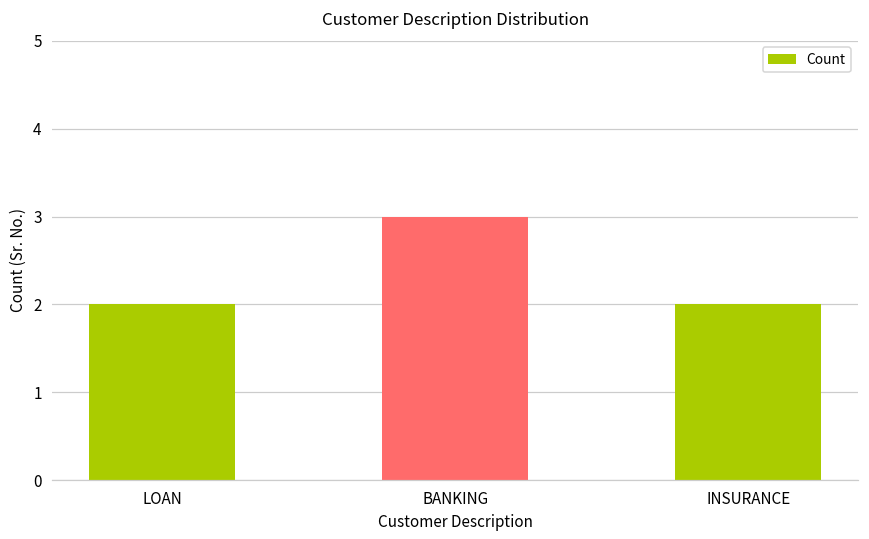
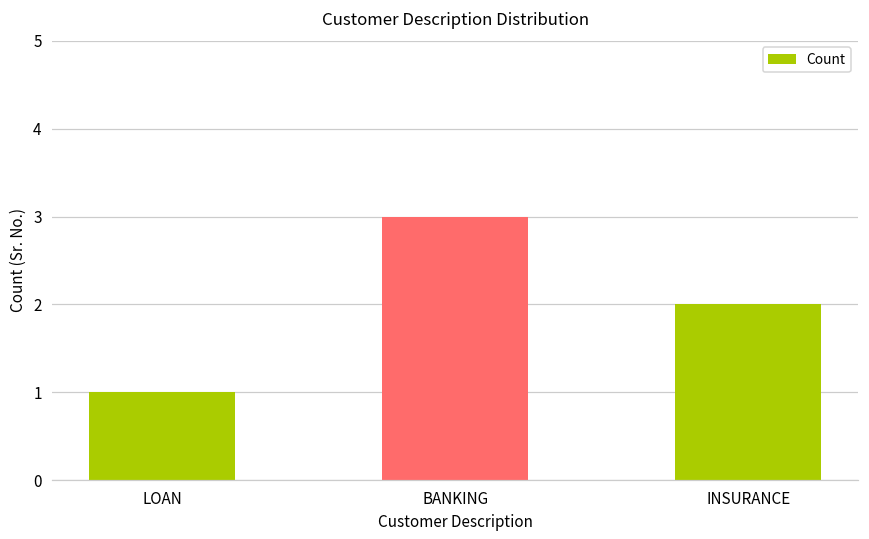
LOAN: 2 -> 1
